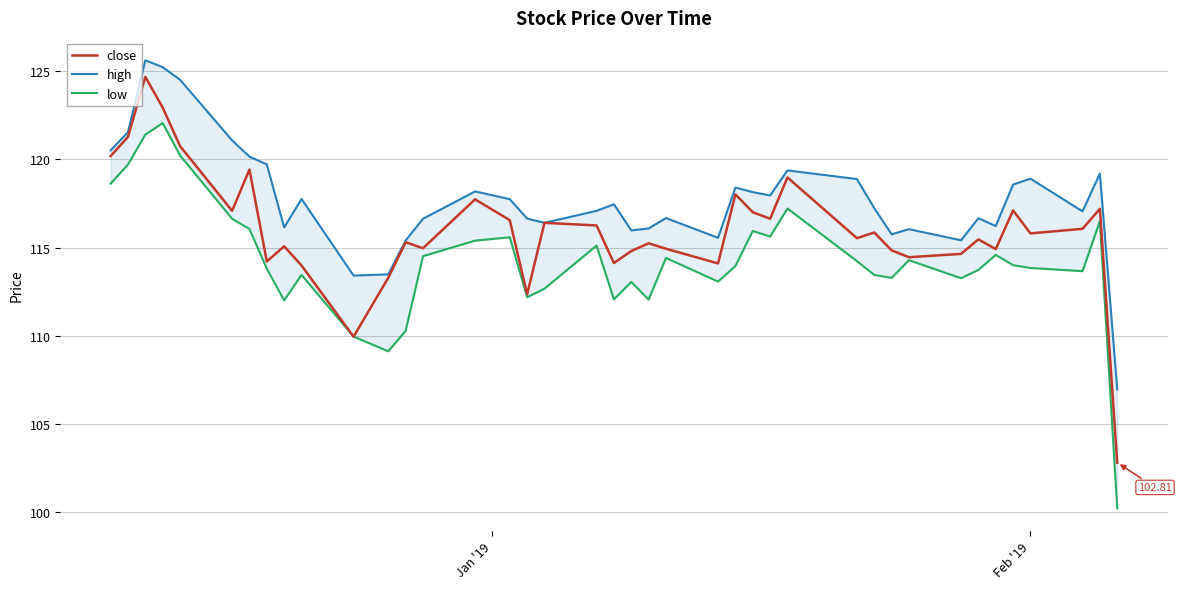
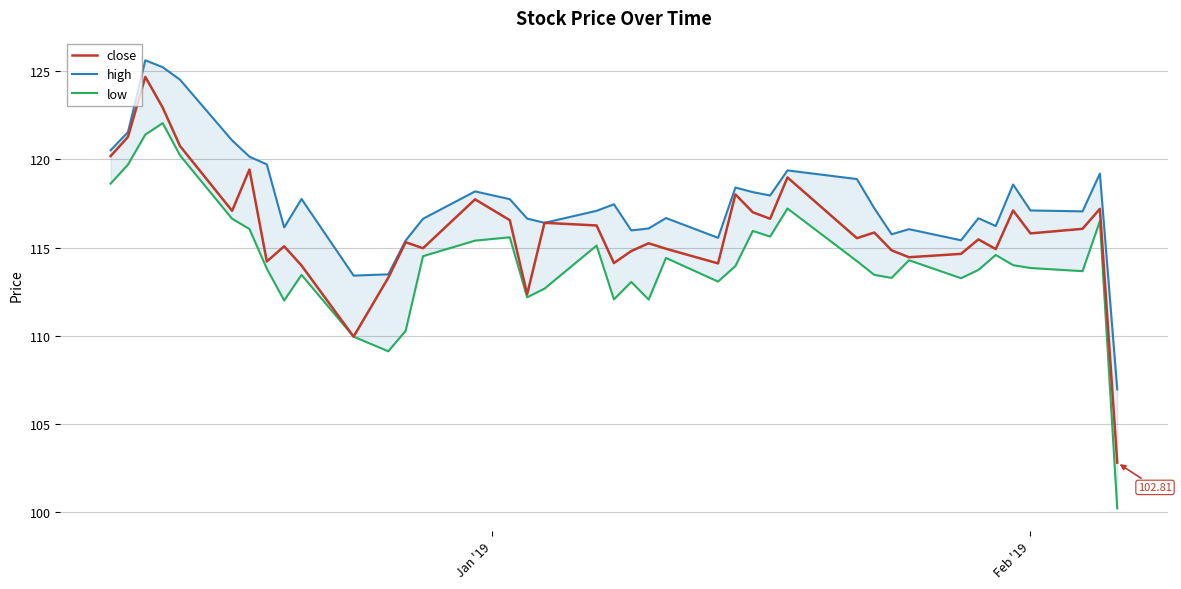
high, Feb '19: 118.9 -> 117.1
